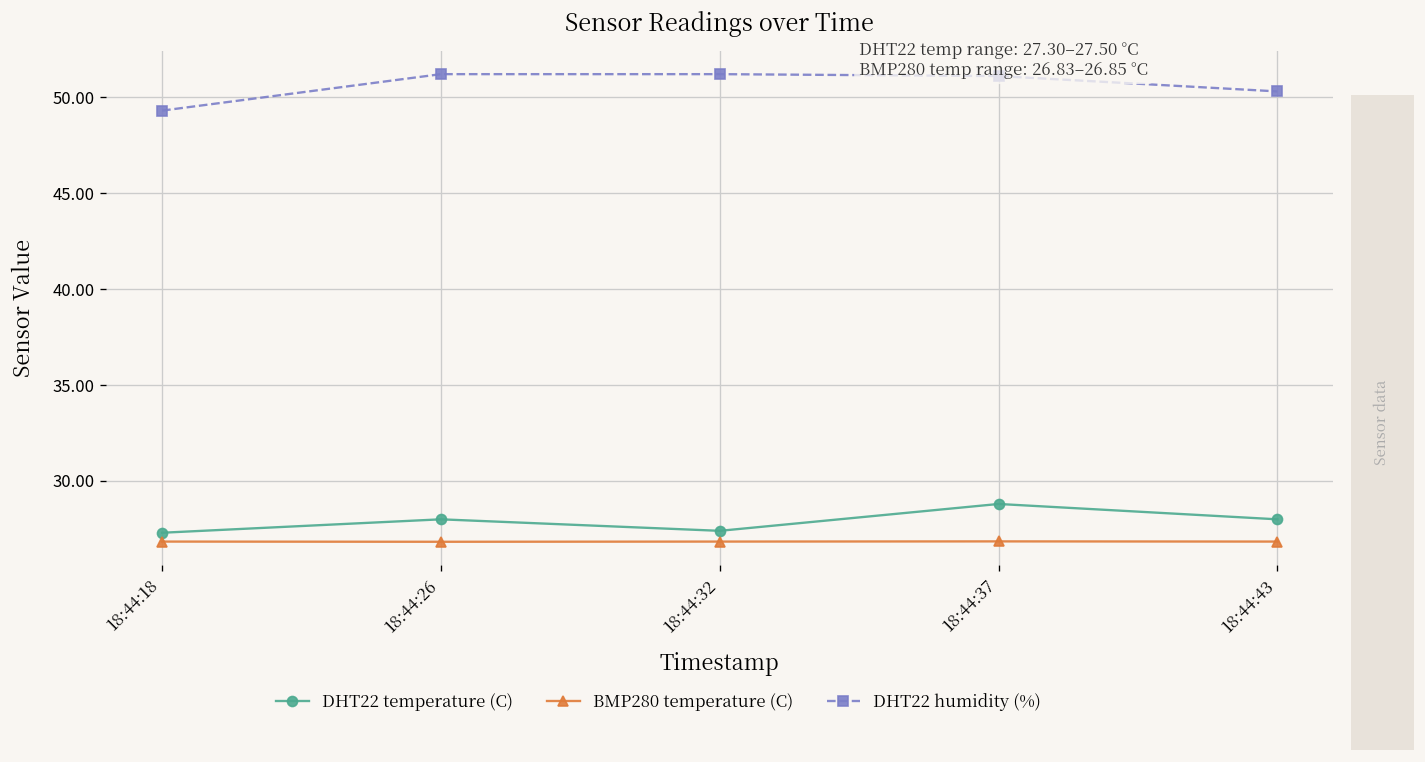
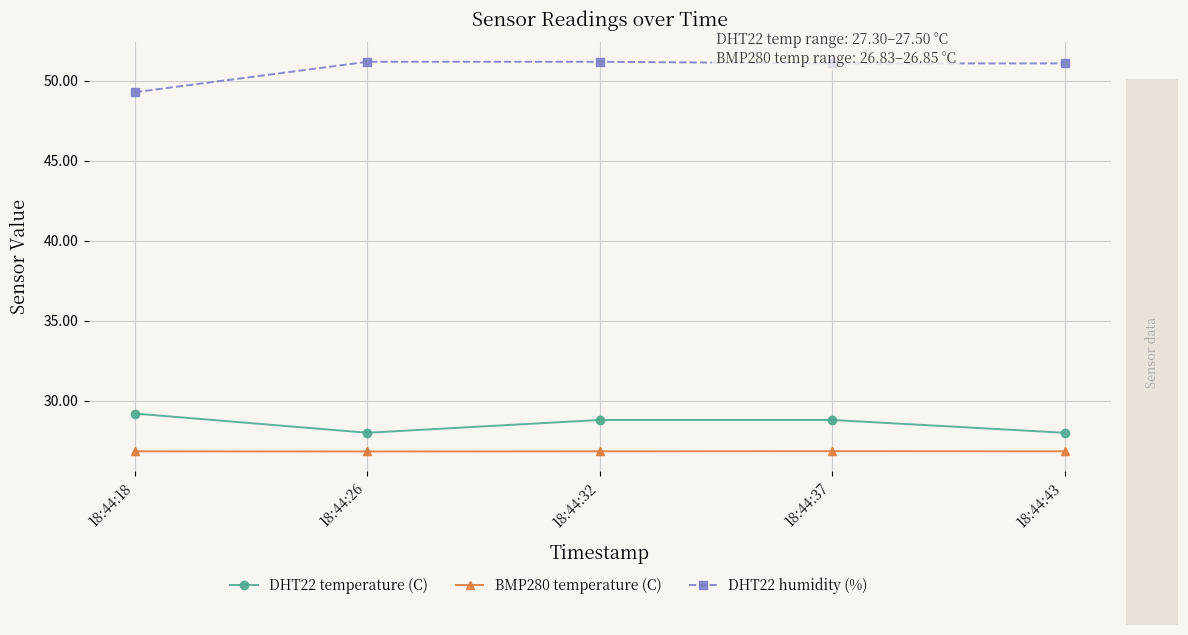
DHT22 temperature (C), 18:44:18: 27.3 -> 29.2
DHT22 temperature (C), 18:44:32: 27.4 -> 28.8
DHT22 humidity (%), 18:44:43: 50.3 -> 51.1
